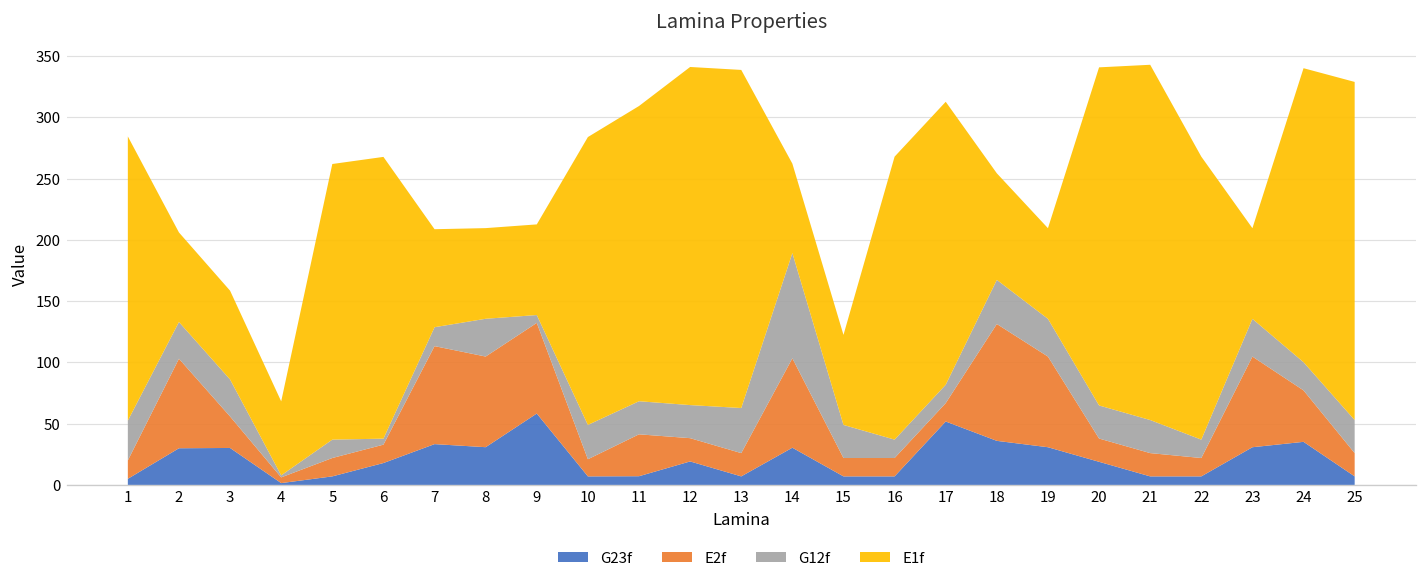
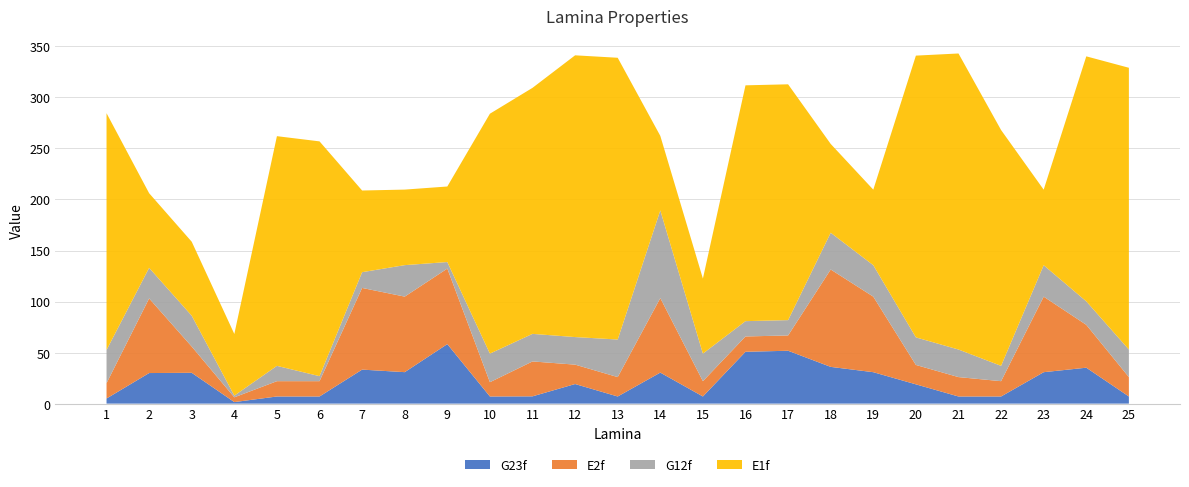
G23f, 6: 18 -> 7
G23f, 16: 7 -> 51
